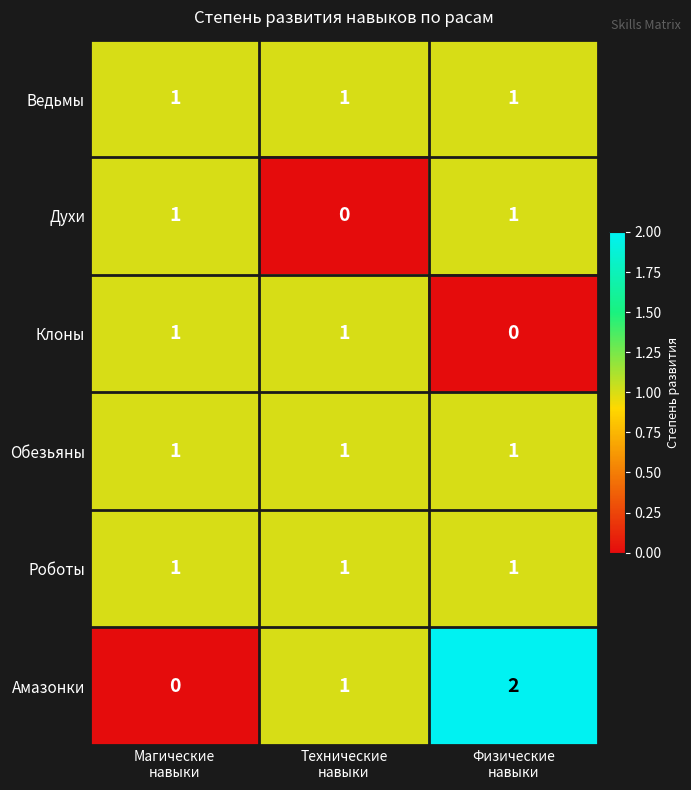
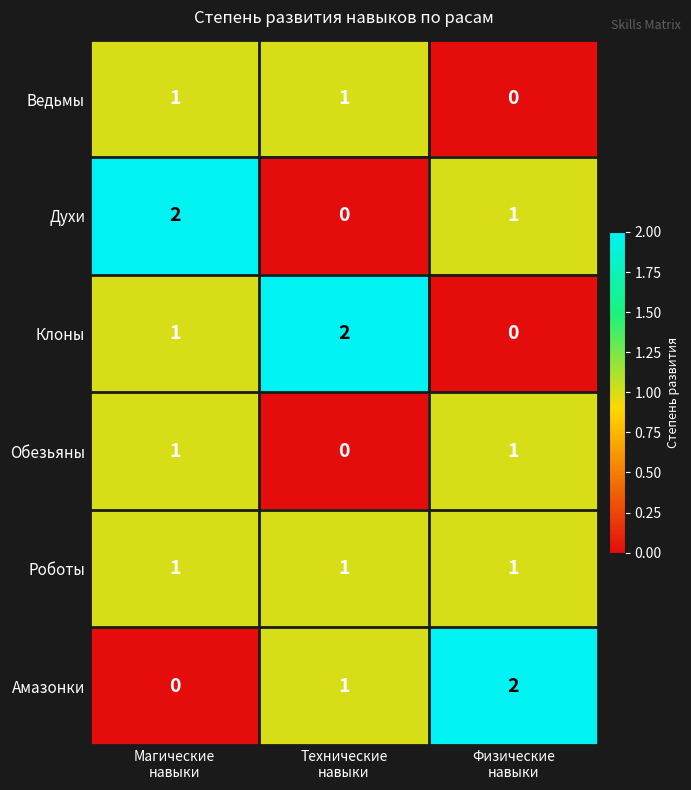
Ведьмы, Физические навыки: 1 -> 0
Духи, Магические навыки: 1 -> 2
Клоны, Технические навыки: 1 -> 2
Обезьяны, Технические навыки: 1 -> 0
